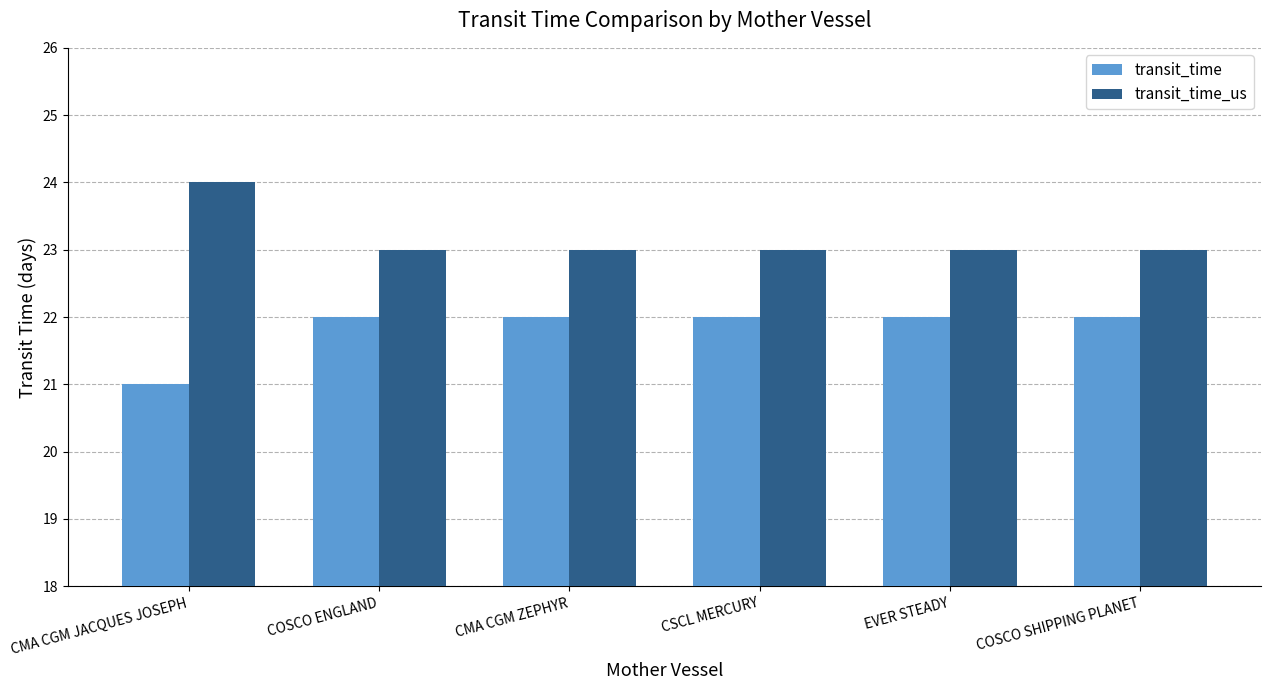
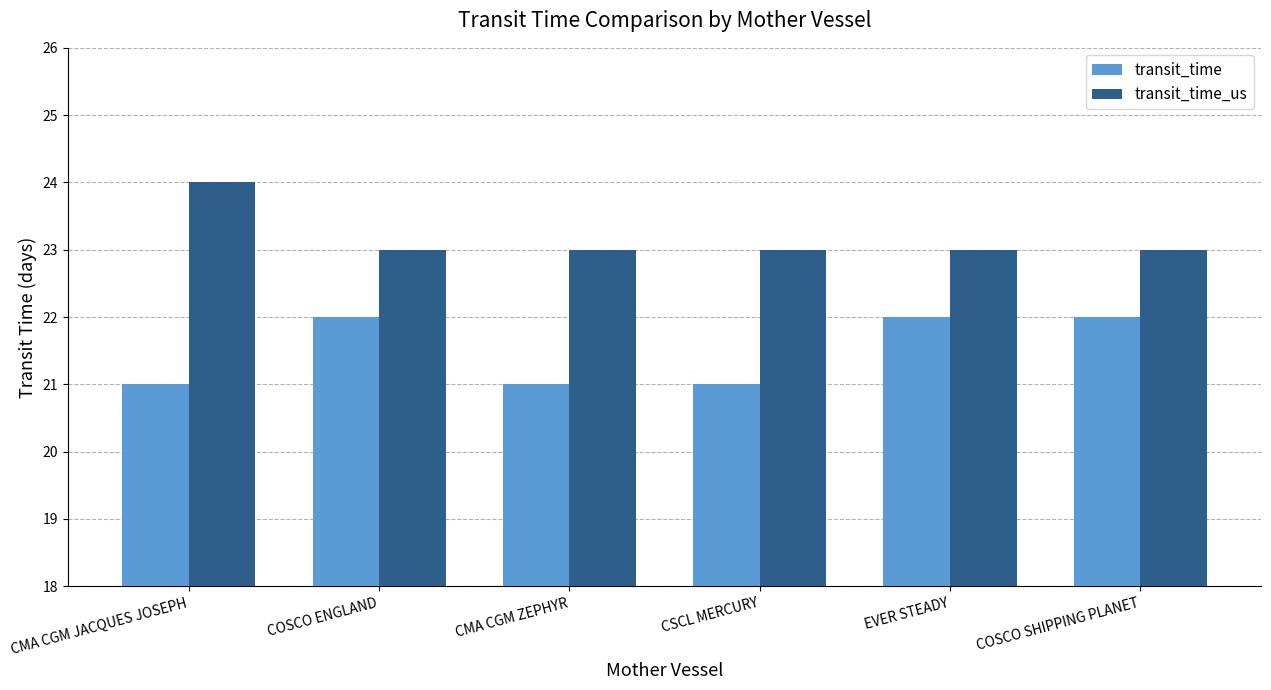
transit_time, CMA CGM ZEPHYR: 22 -> 21
transit_time, CSCL MERCURY: 22 -> 21
